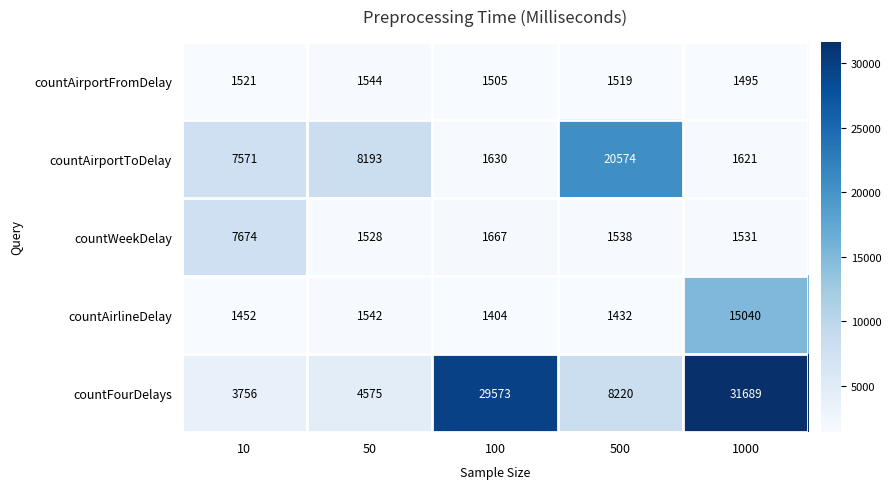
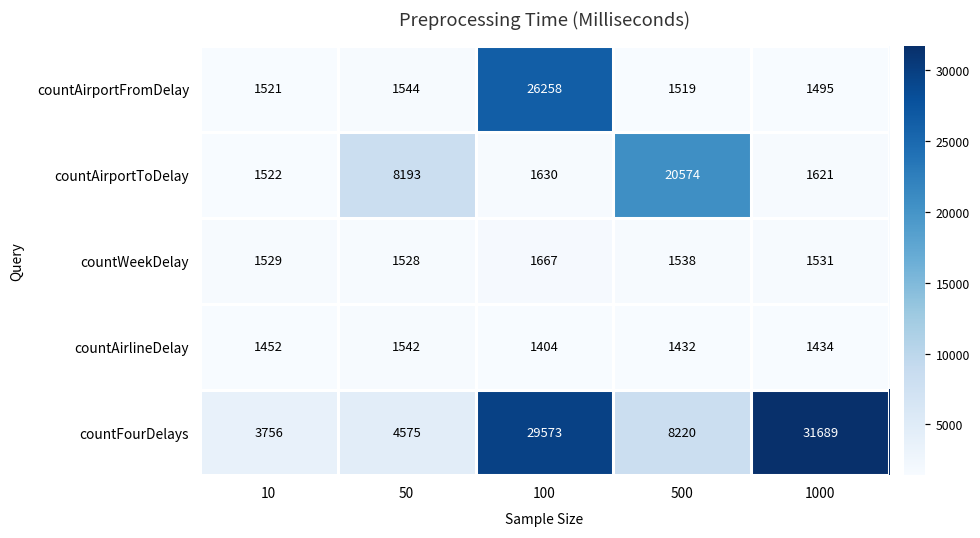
countAirportFromDelay, 100: 1505 -> 26258
countAirportToDelay, 10: 7571 -> 1522
countWeekDelay, 10: 7674 -> 1529
countAirlineDelay, 1000: 15040 -> 1434
